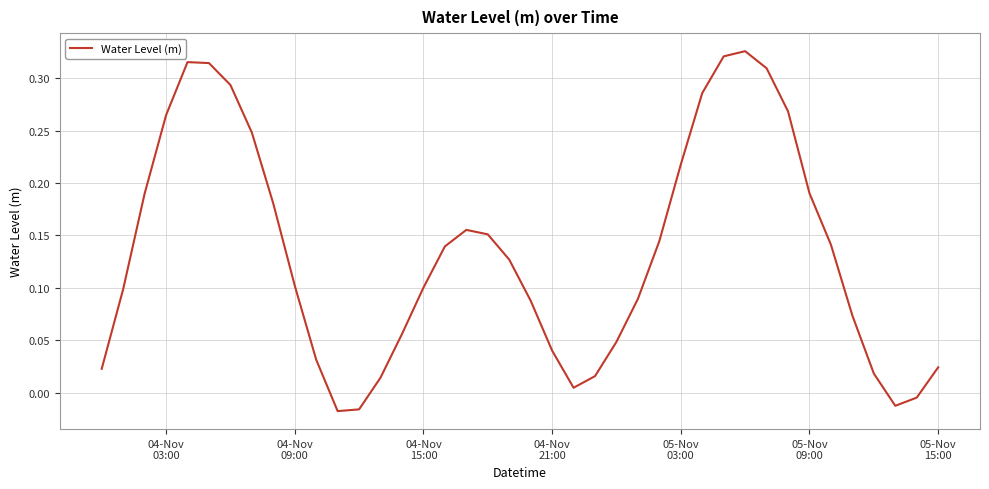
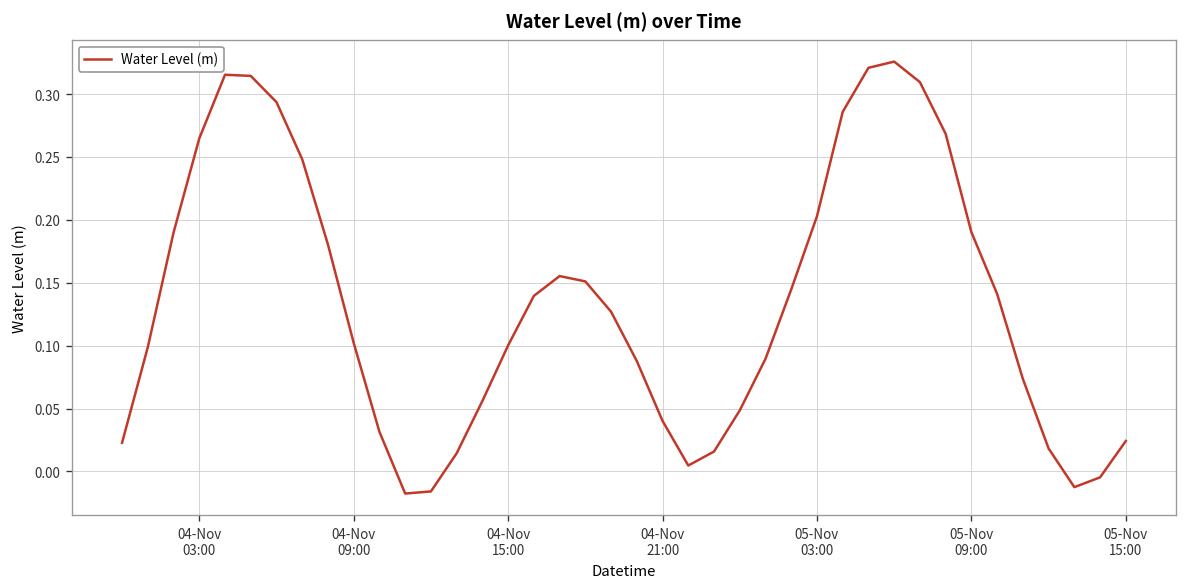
05-Nov 03:00: 0.218 -> 0.203
